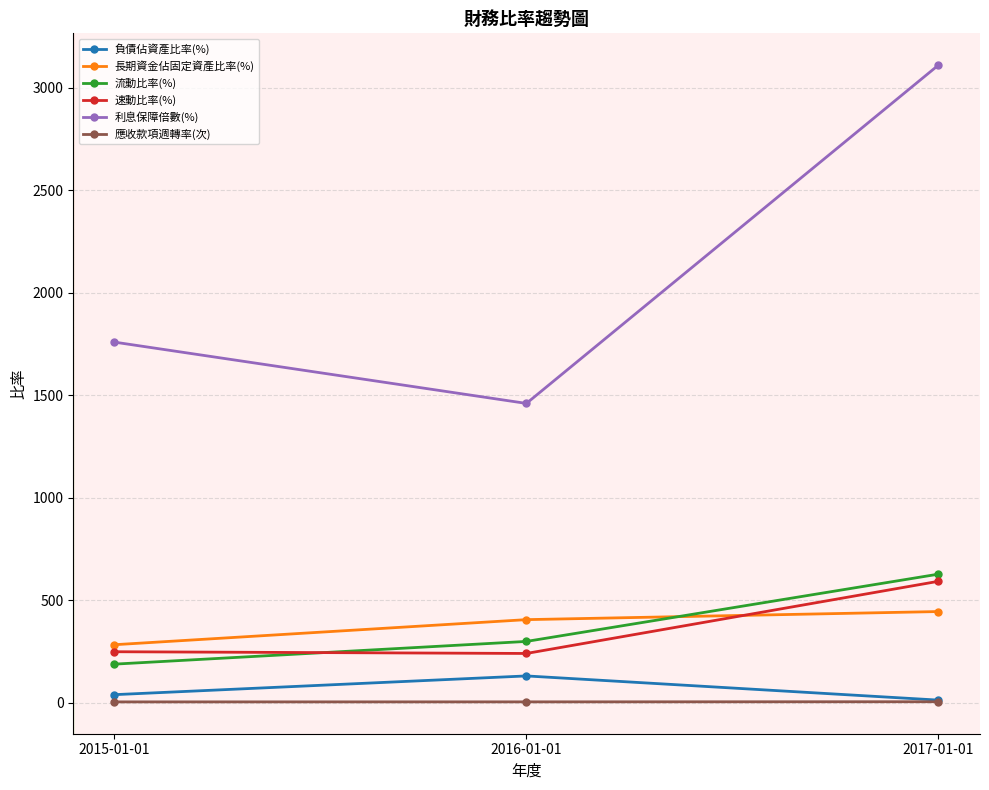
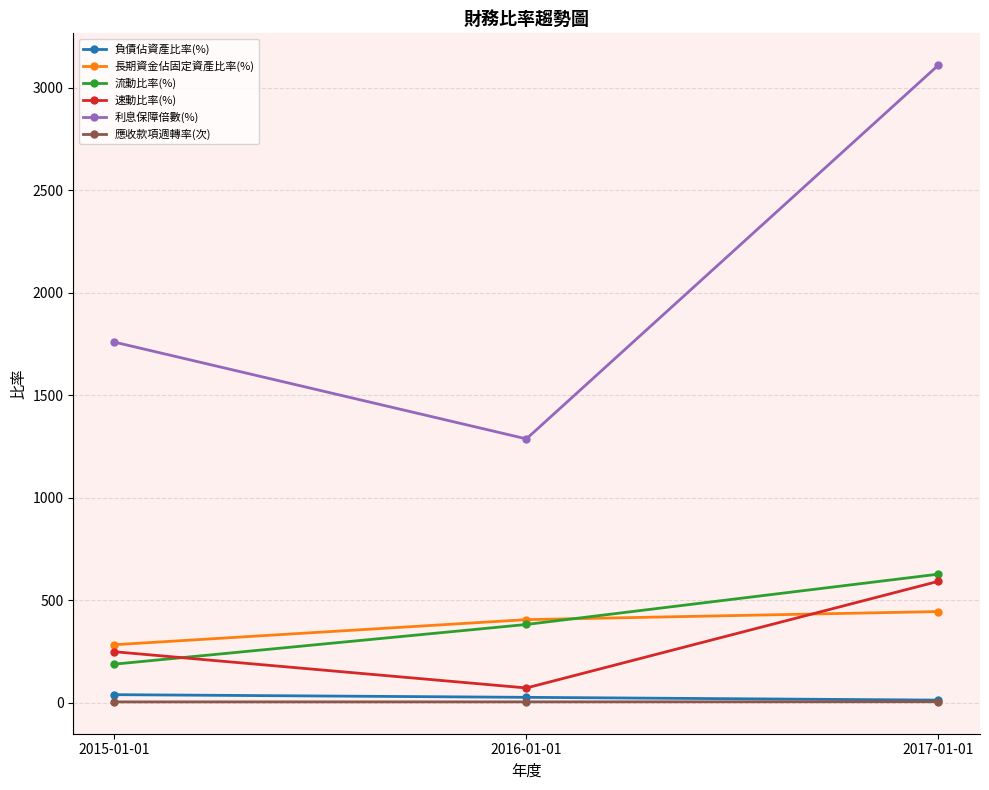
負債佔資產比率(%), 2016-01-01: 130 -> 30
流動比率(%), 2016-01-01: 300 -> 380
速動比率(%), 2016-01-01: 240 -> 70
利息保障倍數(%), 2016-01-01: 1460 -> 1290
